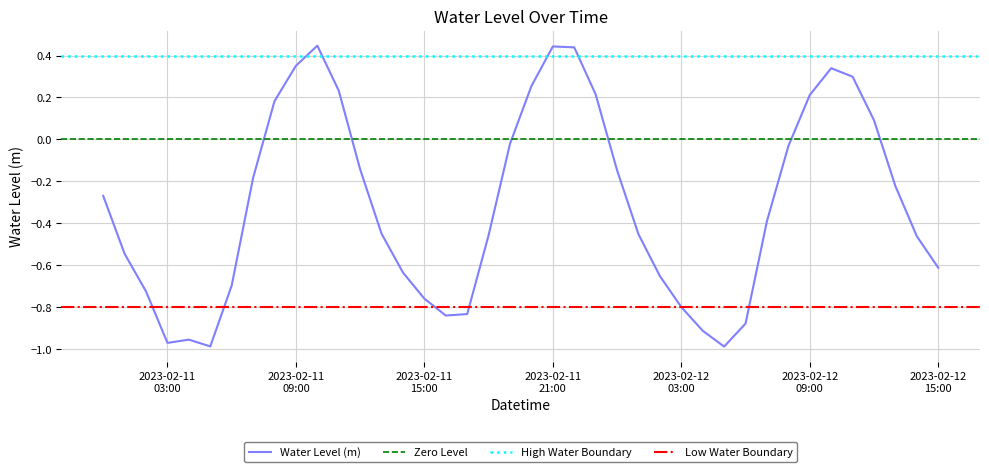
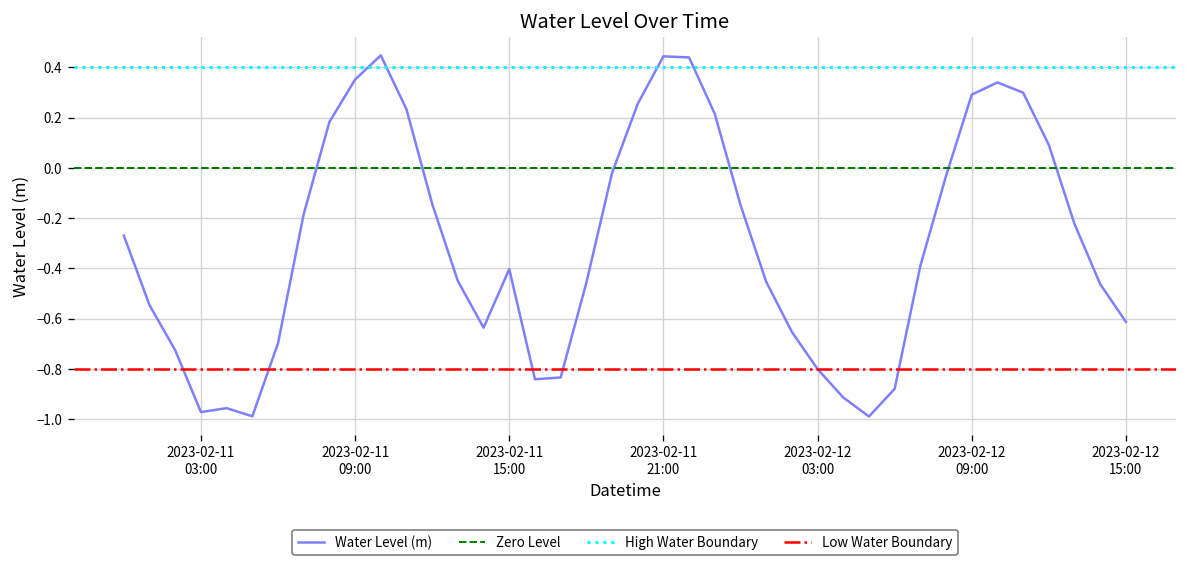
2023-02-11 15:00: -0.76 -> -0.40
2023-02-12 09:00: 0.21 -> 0.29
